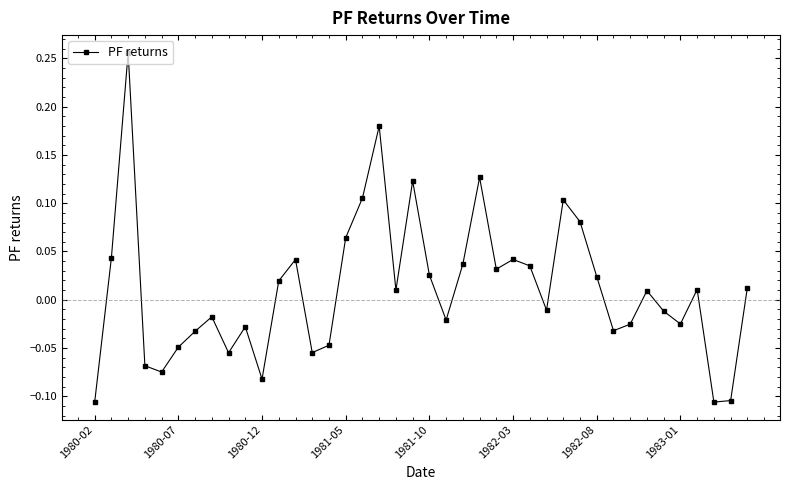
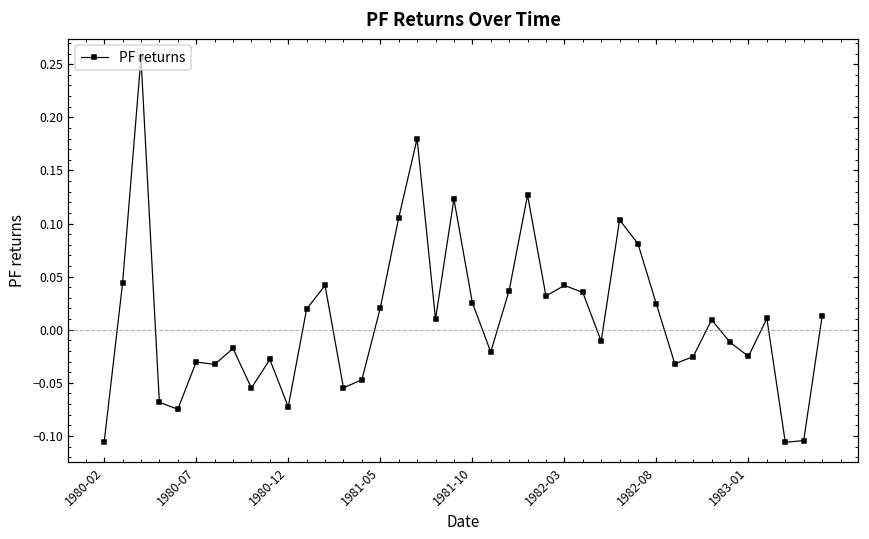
1980-07: -0.05 -> -0.03
1980-12: -0.08 -> -0.07
1981-05: 0.06 -> 0.02
